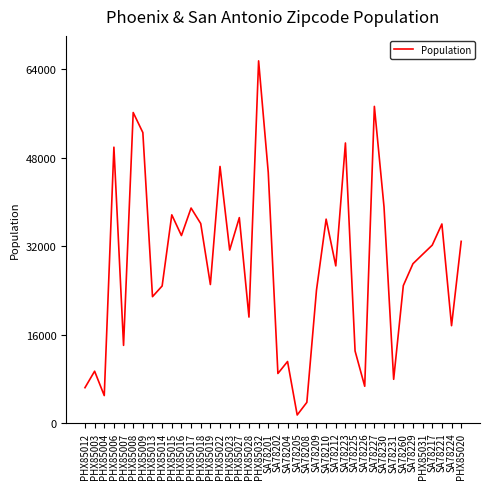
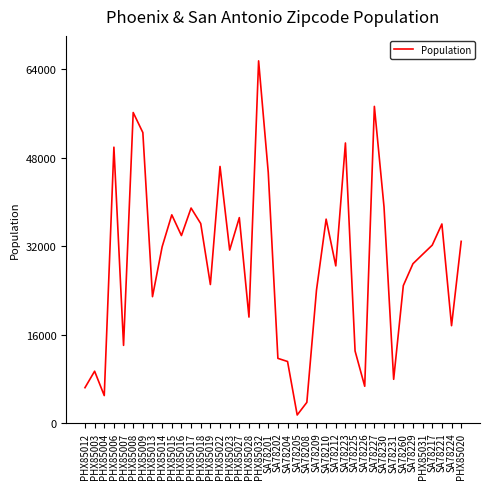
PHX85014: 25000 -> 32000
SA78202: 9000 -> 12000
